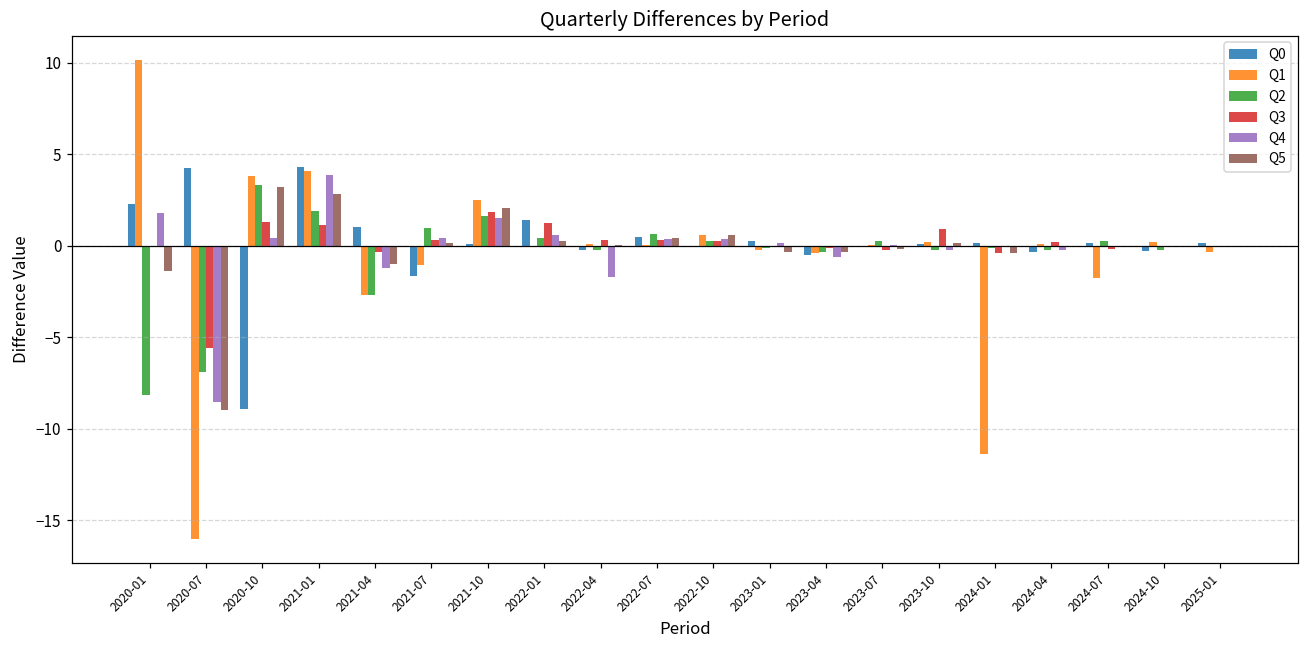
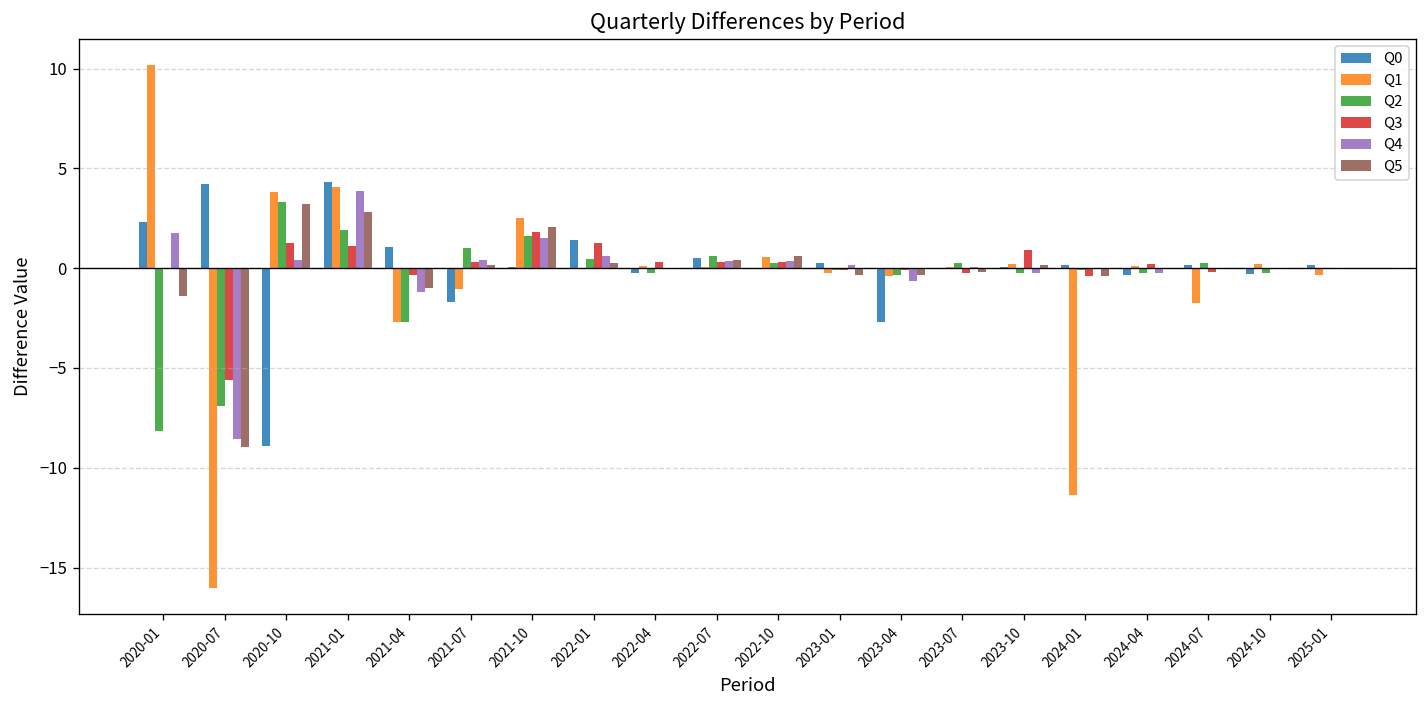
Q4, 2022-04: -1.7 -> 0.0
Q0, 2023-04: -0.5 -> -2.7
